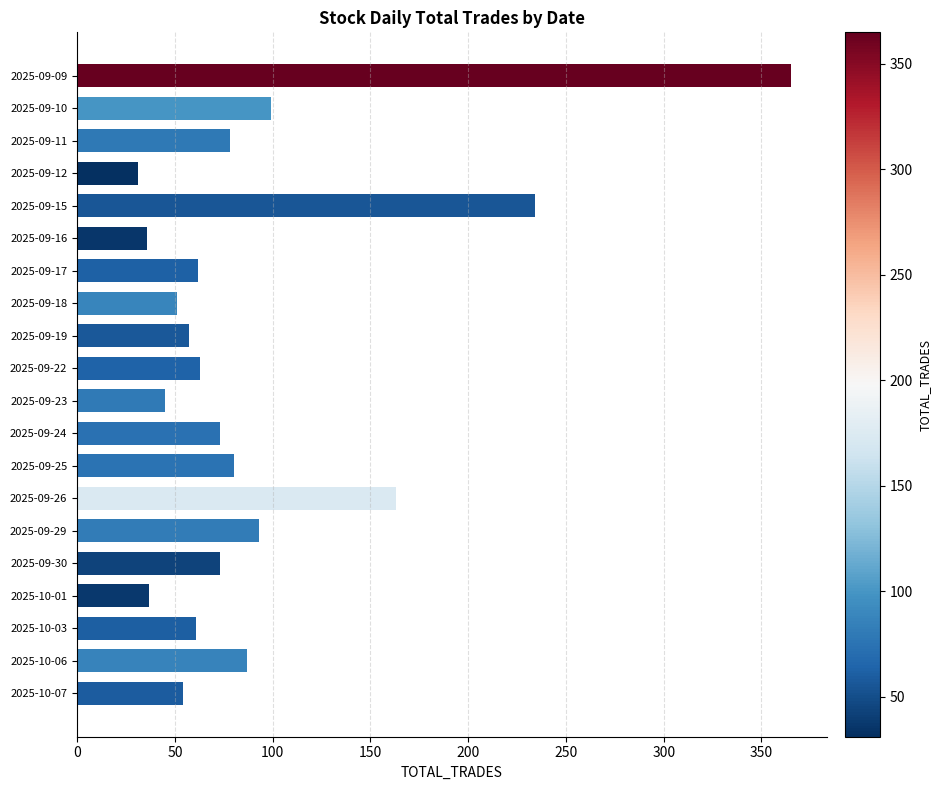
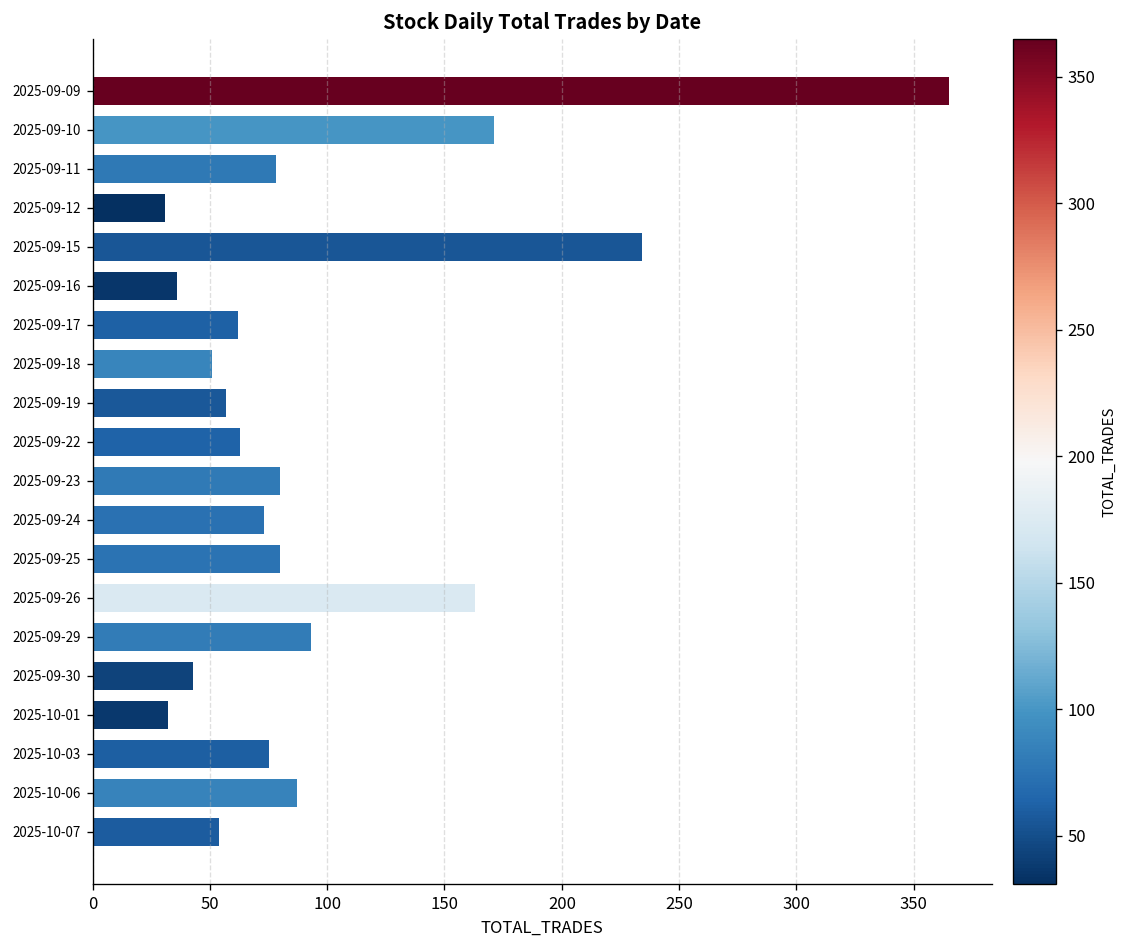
2025-09-10: 99 -> 171
2025-09-23: 45 -> 80
2025-09-30: 73 -> 43
2025-10-01: 37 -> 32
2025-10-03: 61 -> 75
